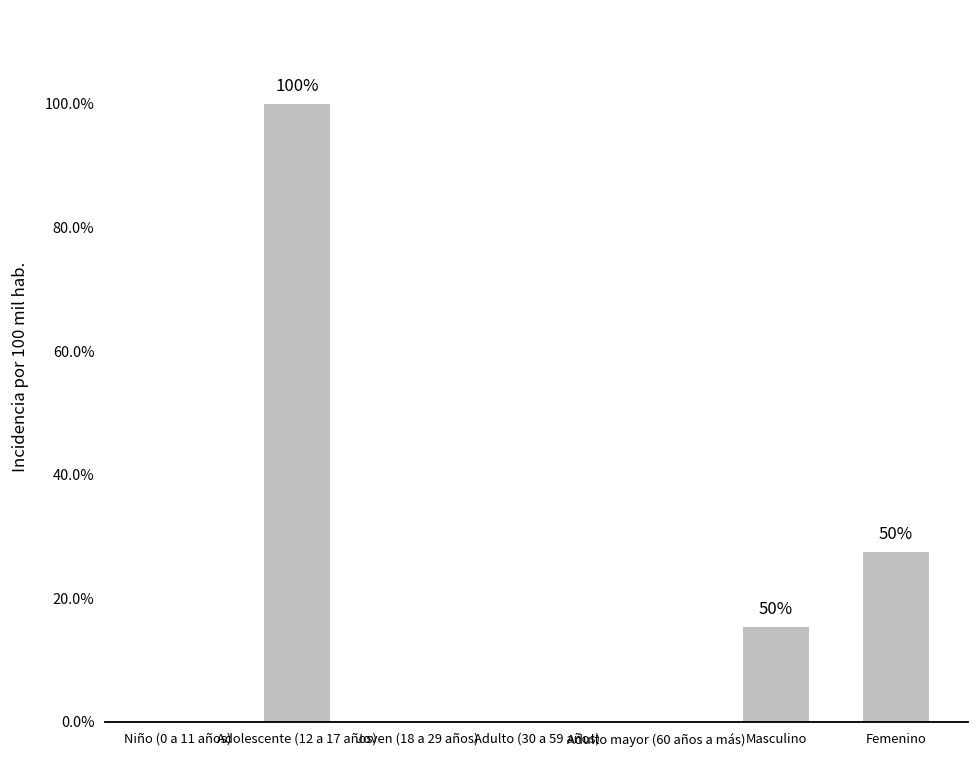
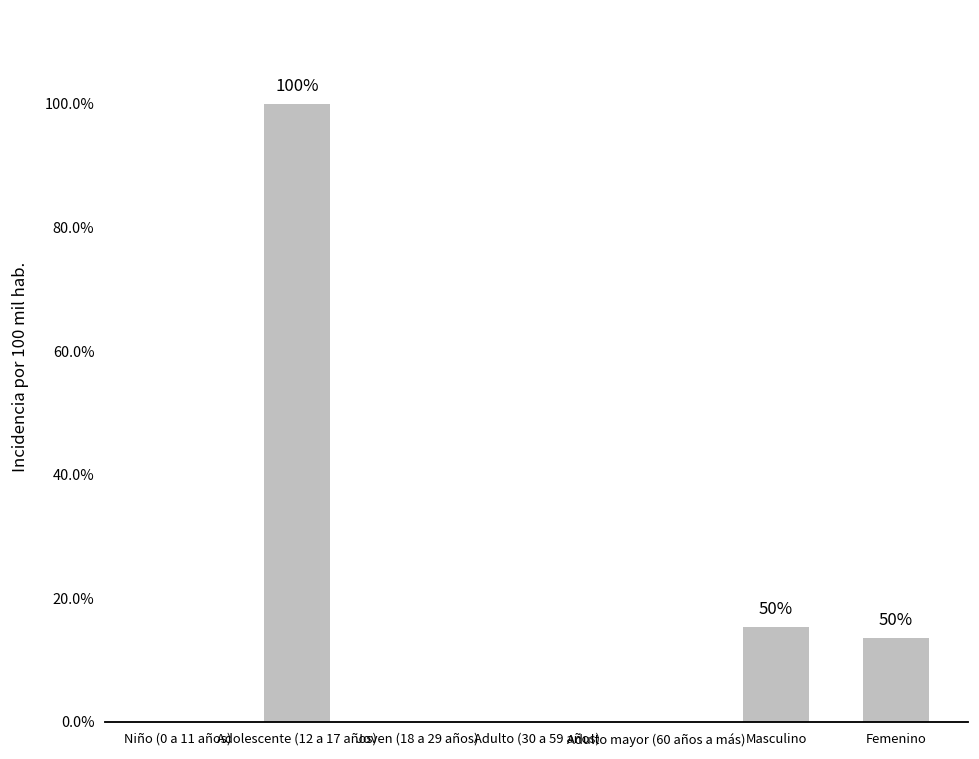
Femenino: 28% -> 14%
